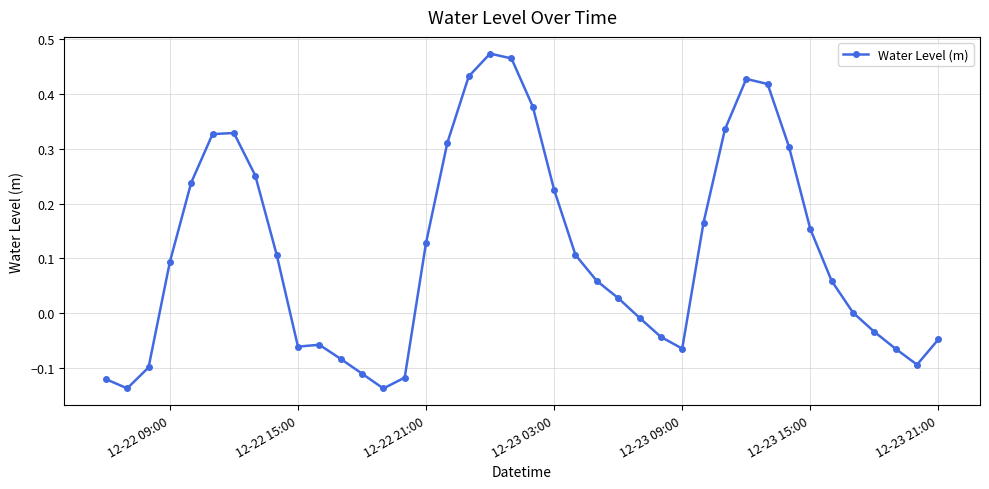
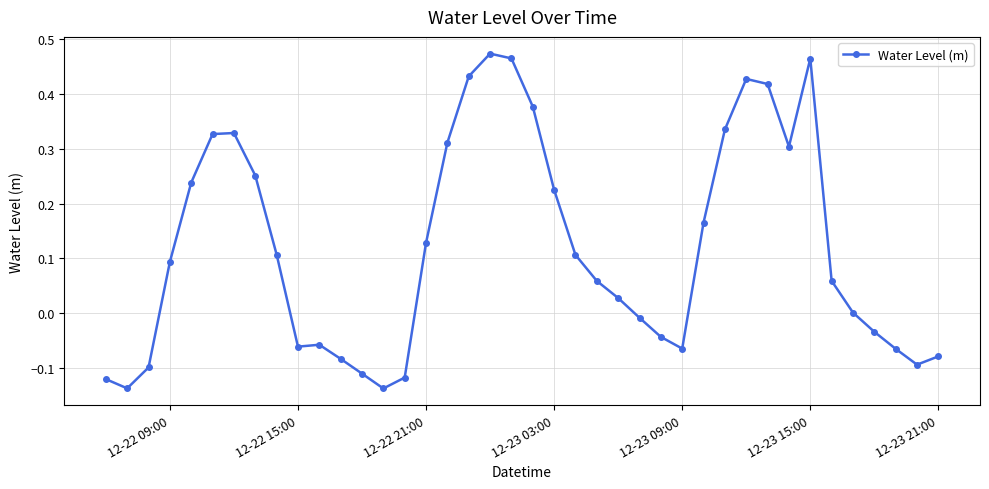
12-23 15:00: 0.15 -> 0.46
12-23 21:00: -0.05 -> -0.08
